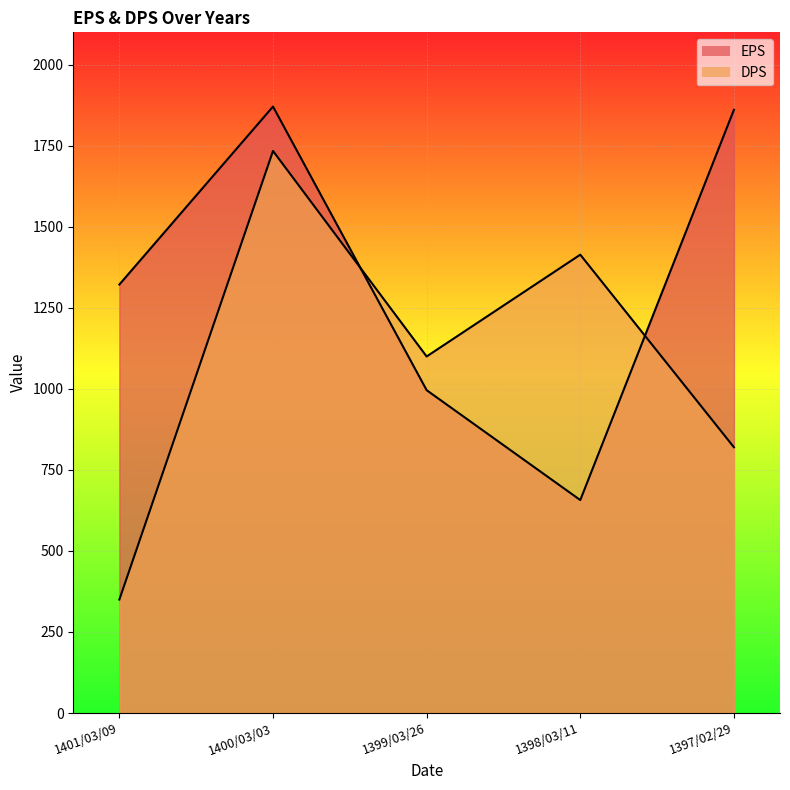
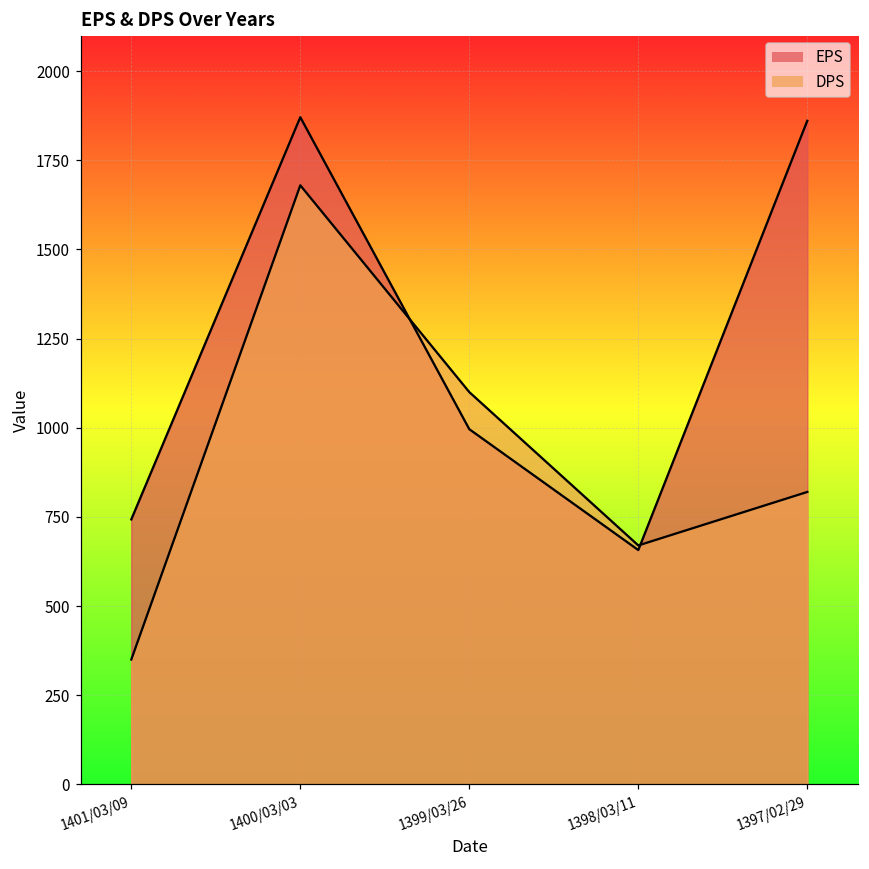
EPS, 1401/03/09: 1320 -> 740
DPS, 1400/03/03: 1730 -> 1680
DPS, 1398/03/11: 1410 -> 670
